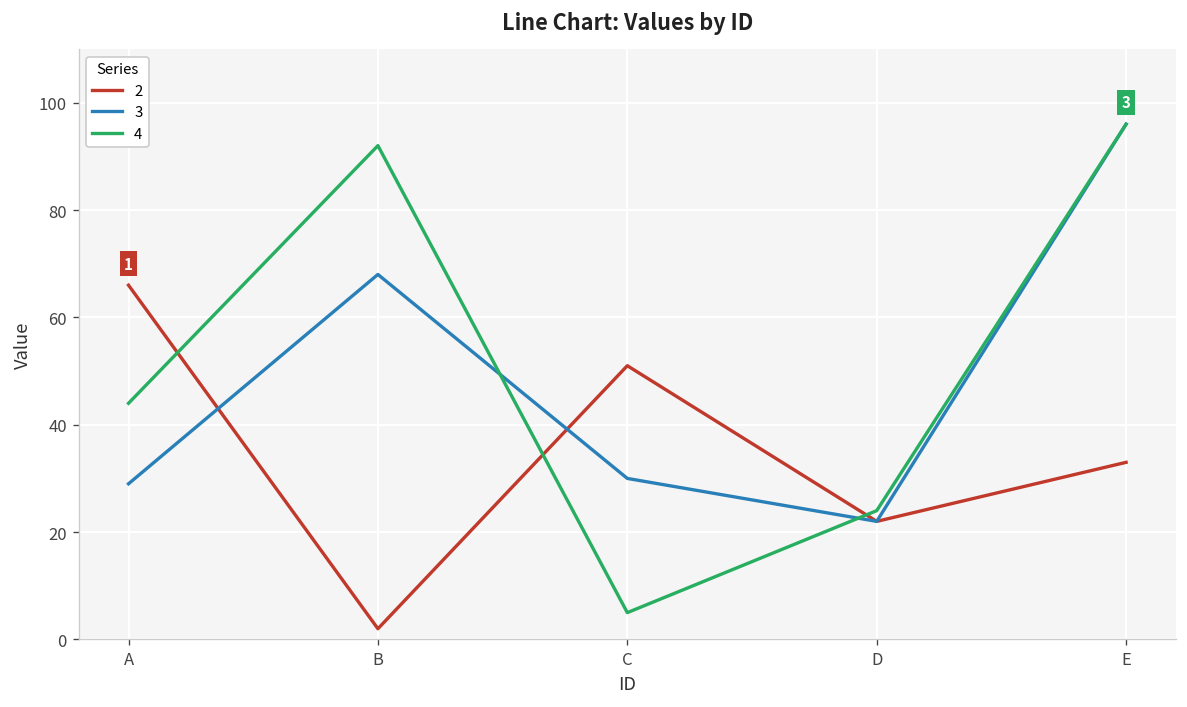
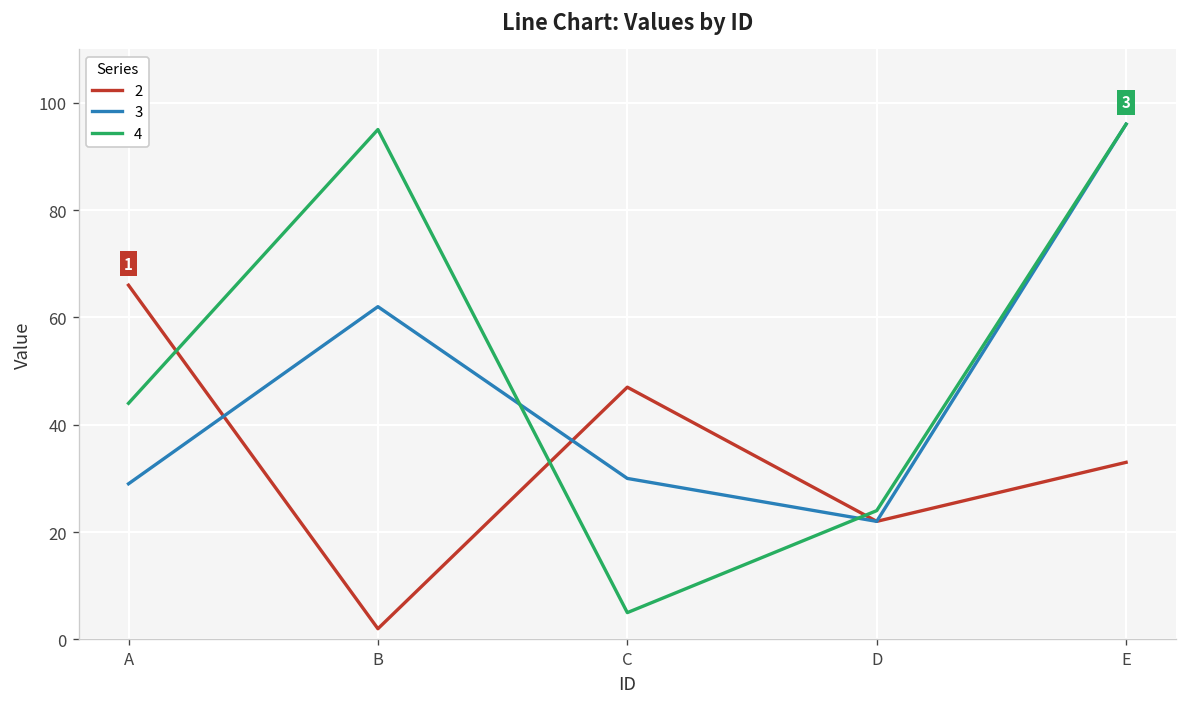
3, B: 68 -> 62
4, B: 92 -> 95
2, C: 51 -> 47
